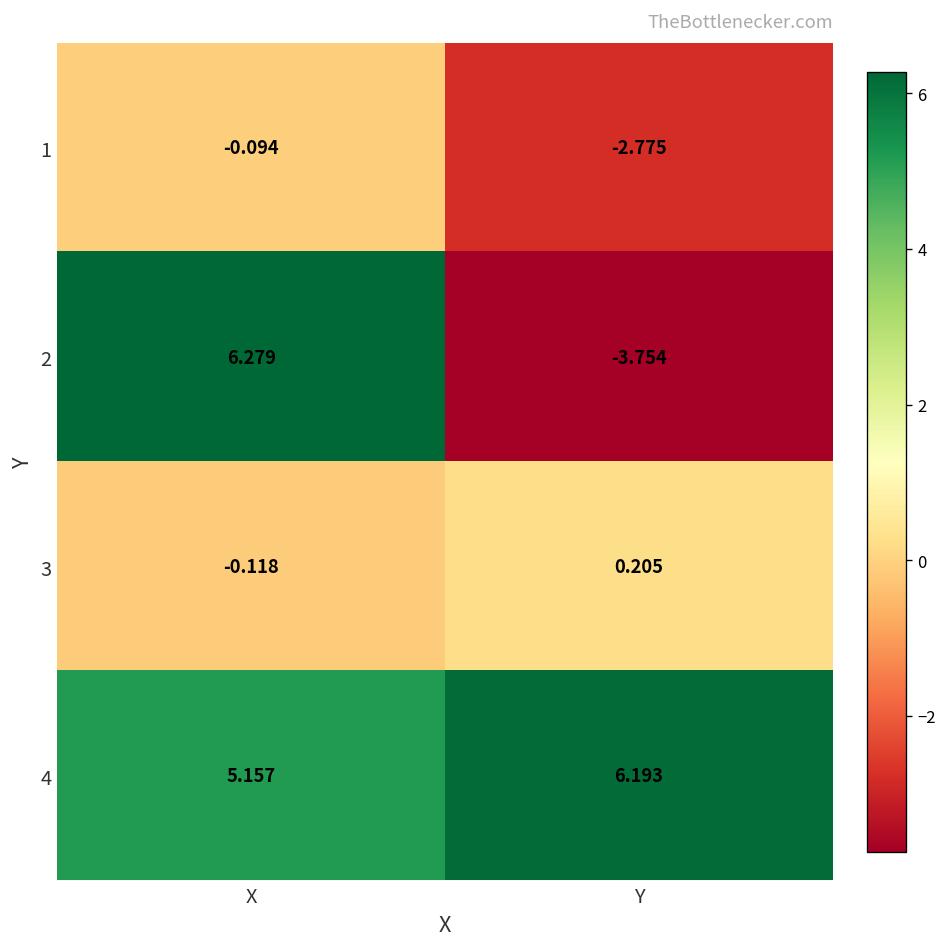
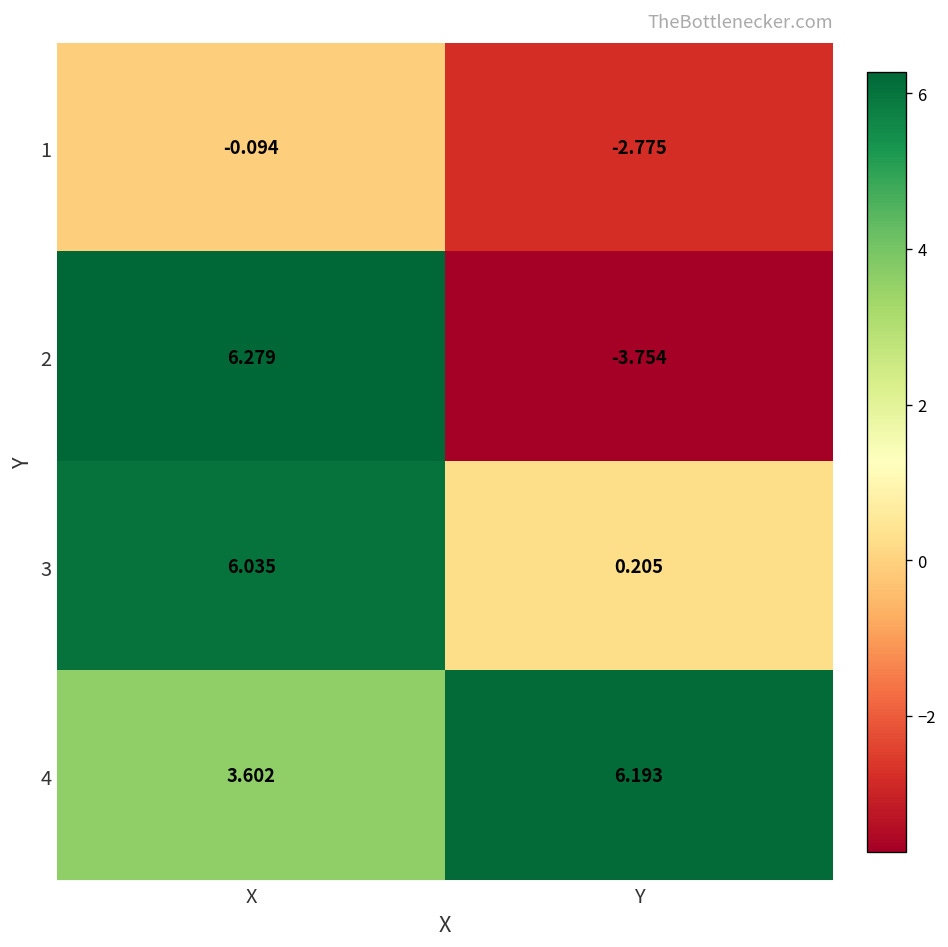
3, X: -0.118 -> 6.035
4, X: 5.157 -> 3.602
